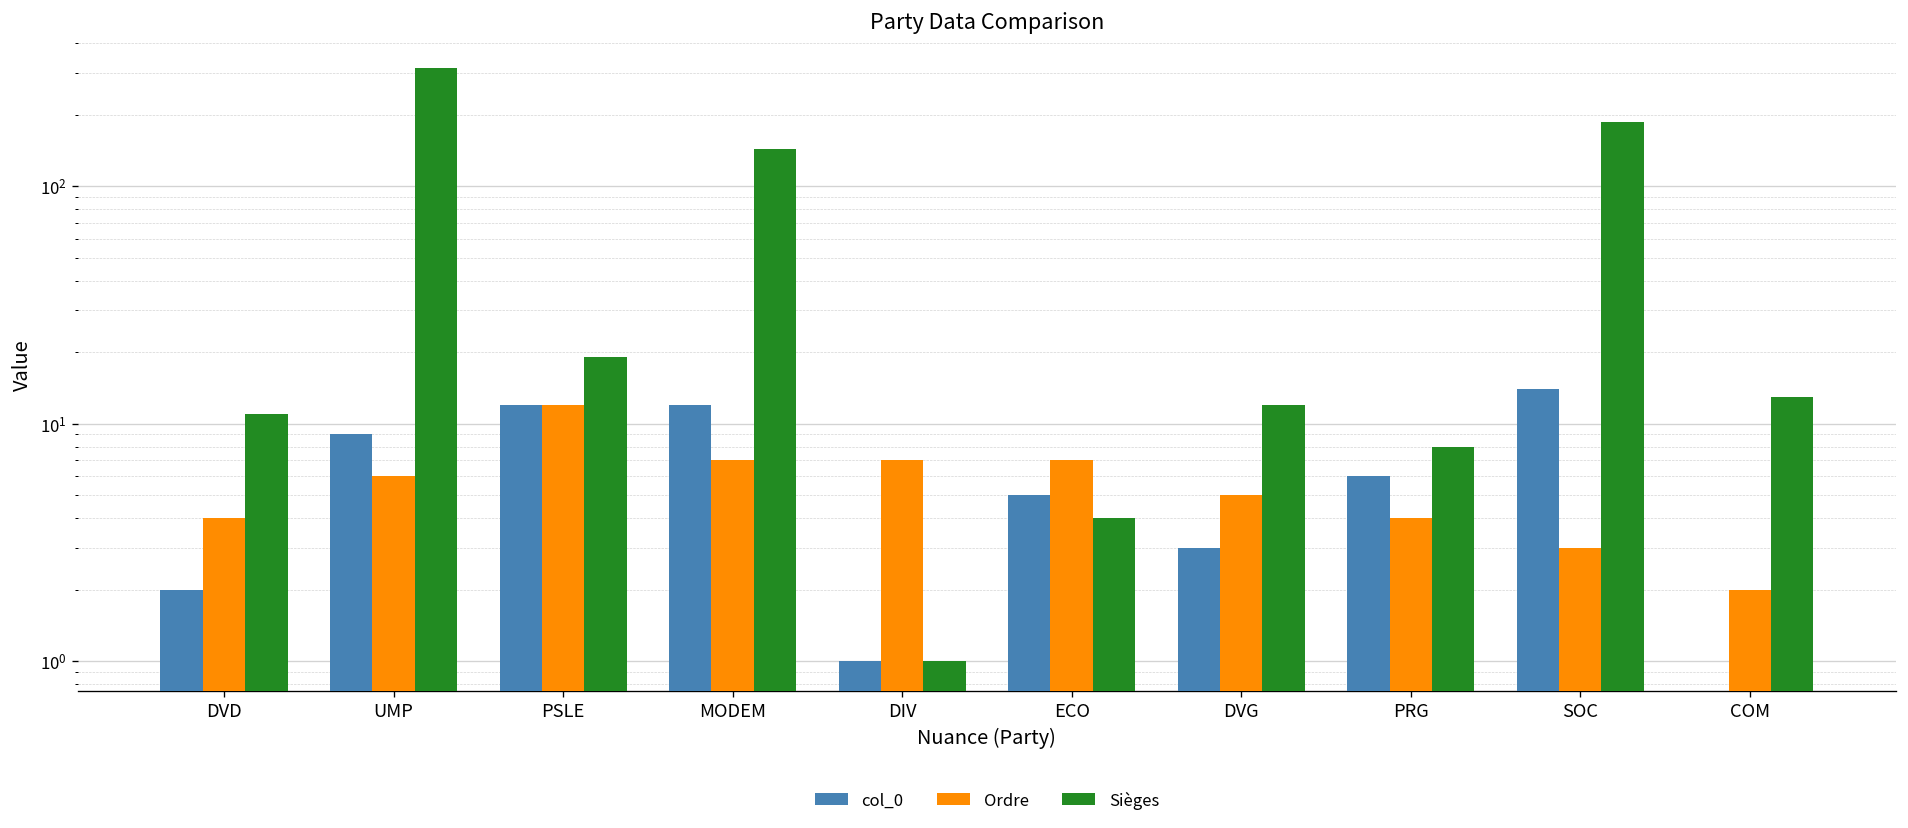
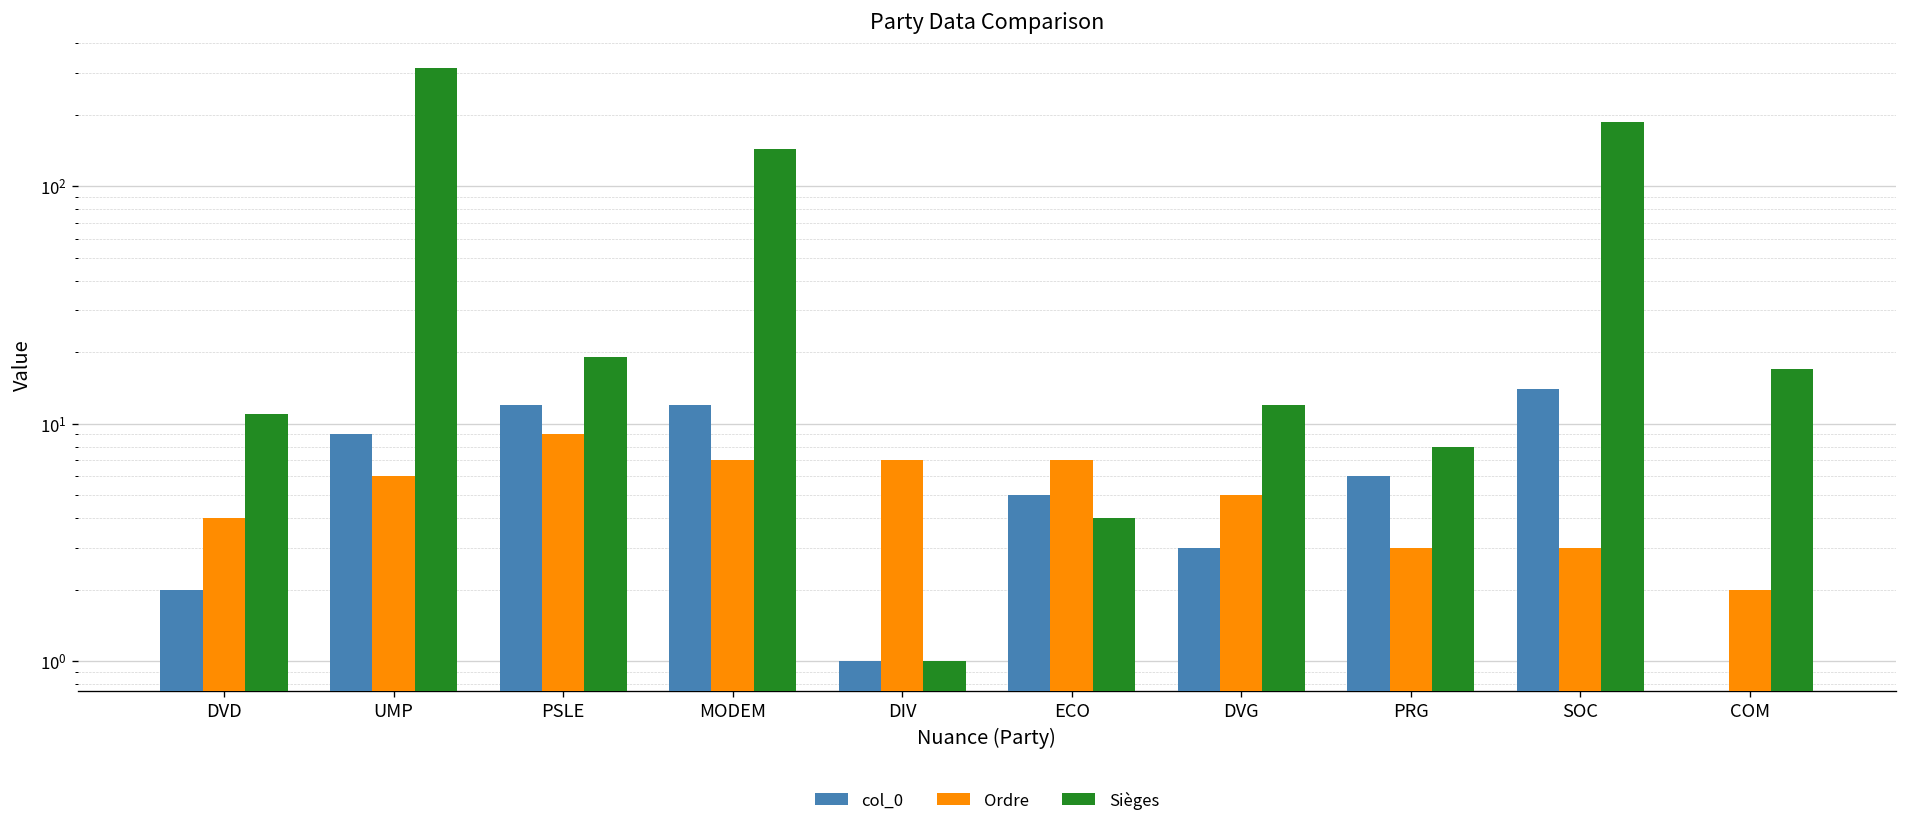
Ordre, PSLE: 12 -> 9
Ordre, PRG: 4 -> 3
Sièges, COM: 13 -> 17
